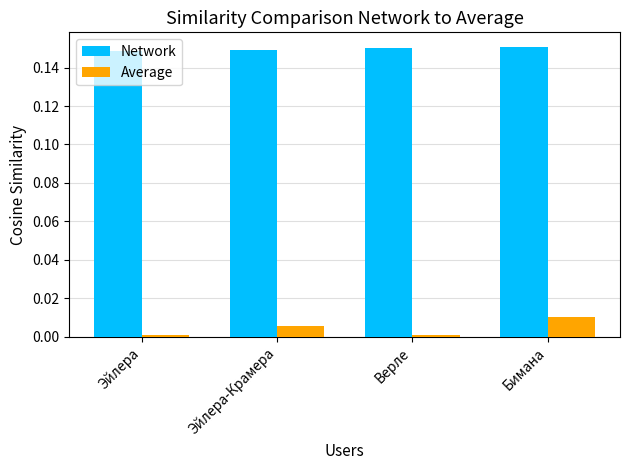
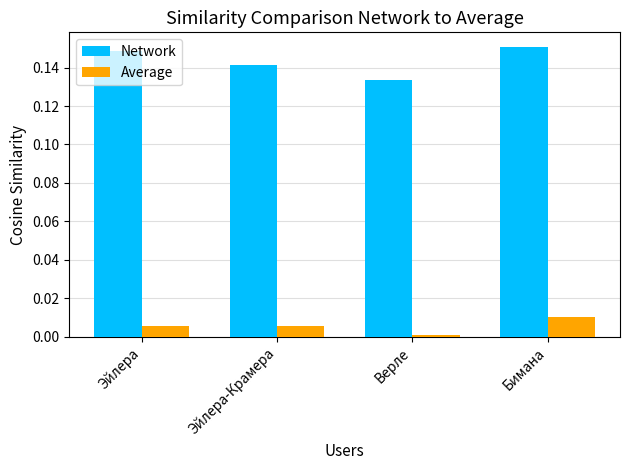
Average, Эйлера: 0.001 -> 0.005
Network, Эйлера-Крамера: 0.149 -> 0.141
Network, Верле: 0.150 -> 0.134
